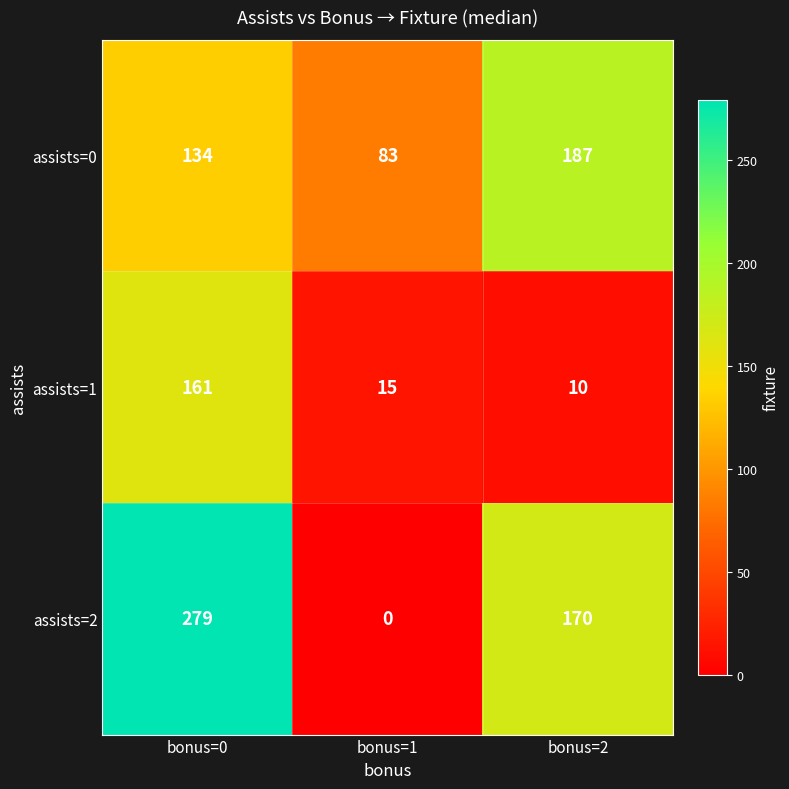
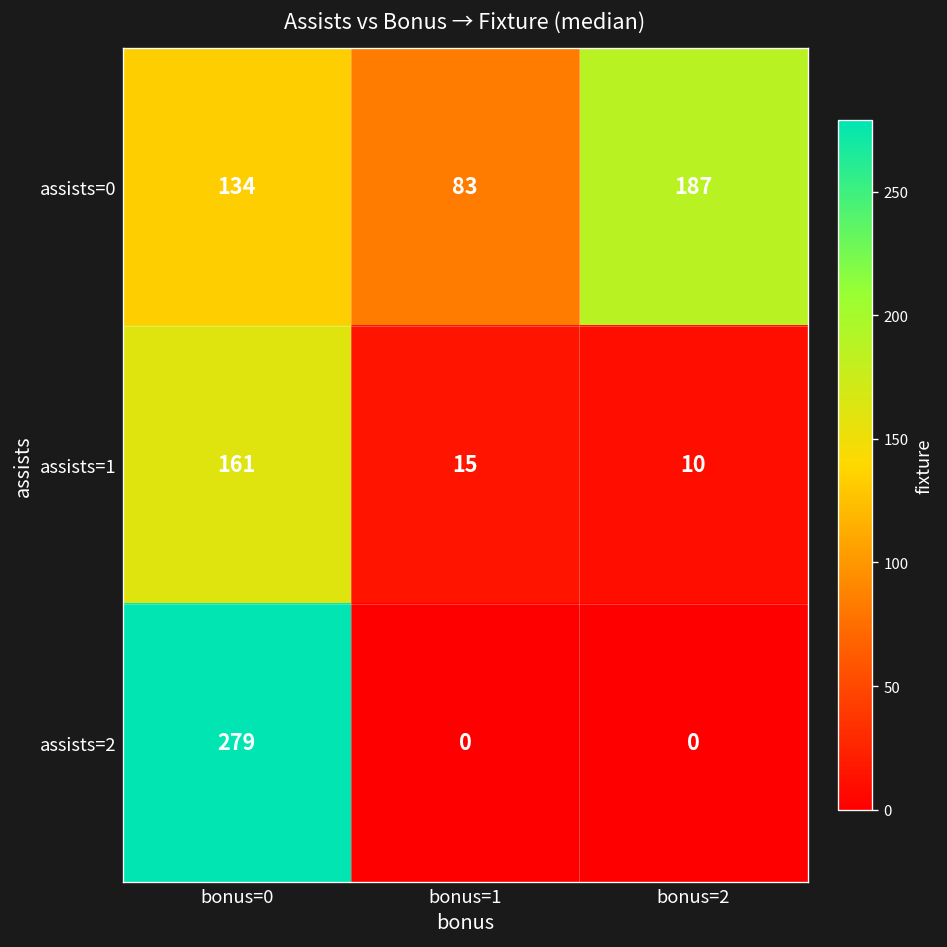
assists=2, bonus=2: 170 -> 0
